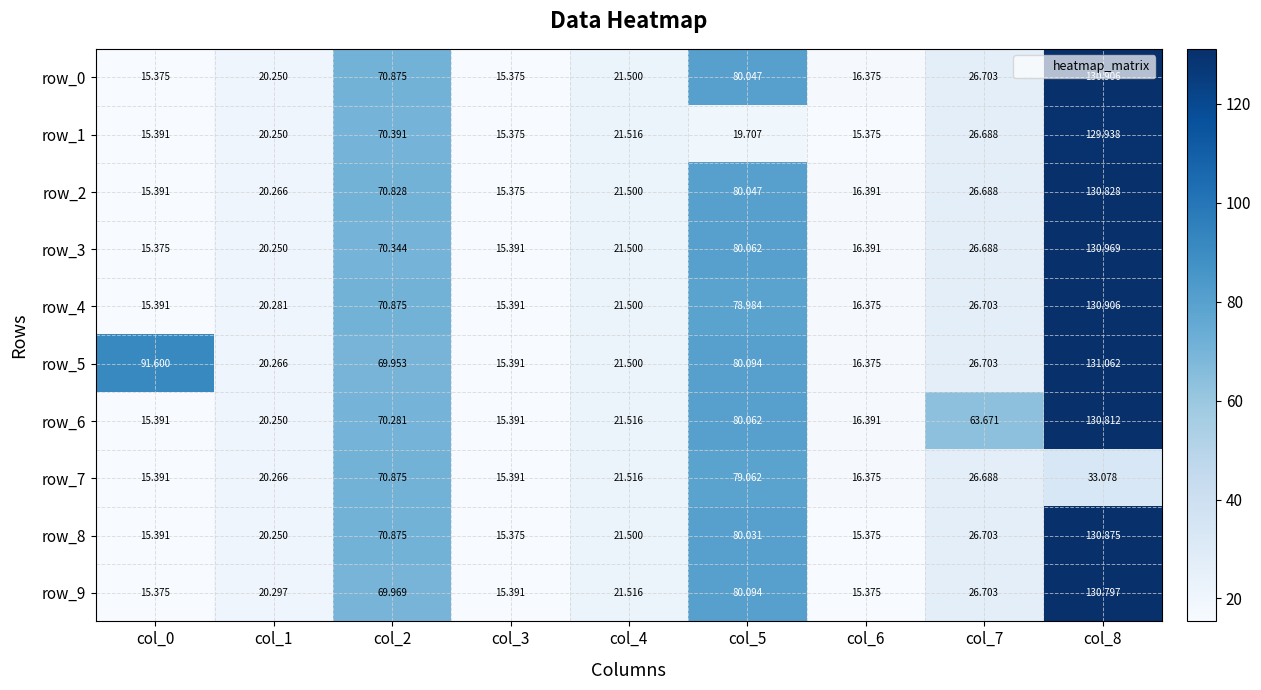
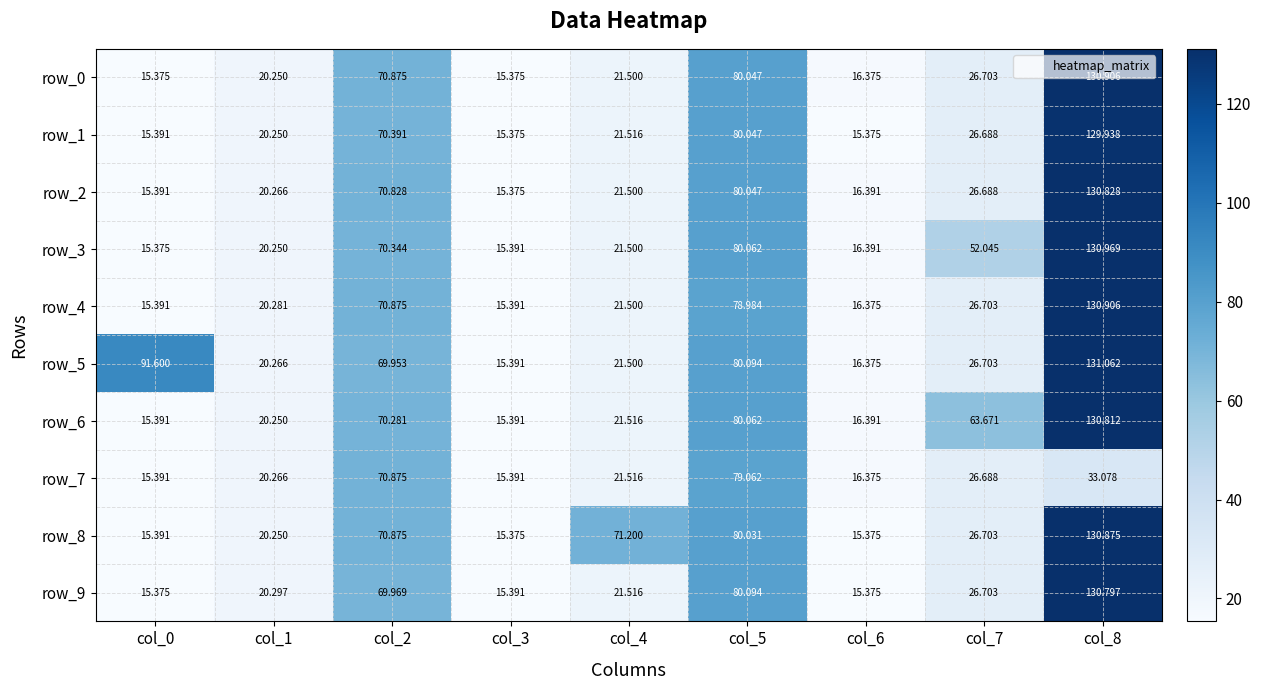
row_1, col_5: 19.707 -> 80.047
row_3, col_7: 26.688 -> 52.045
row_8, col_4: 21.500 -> 71.200
